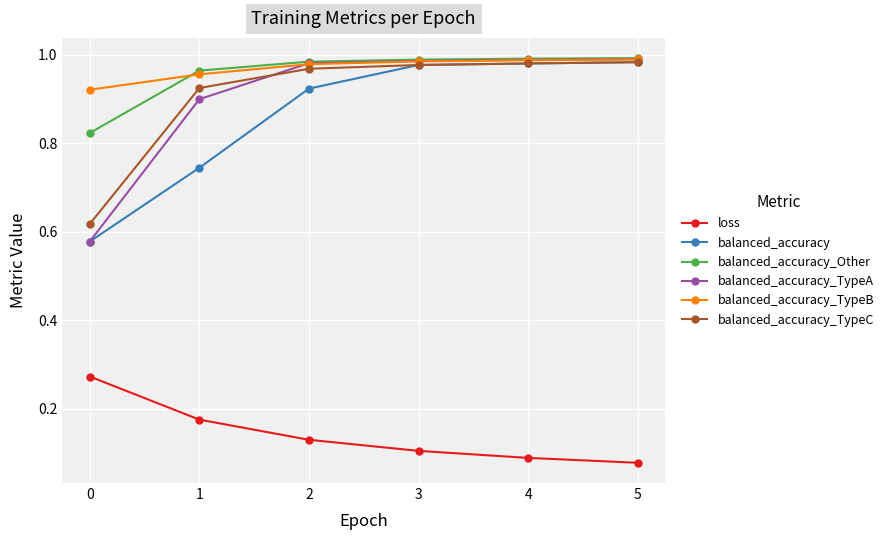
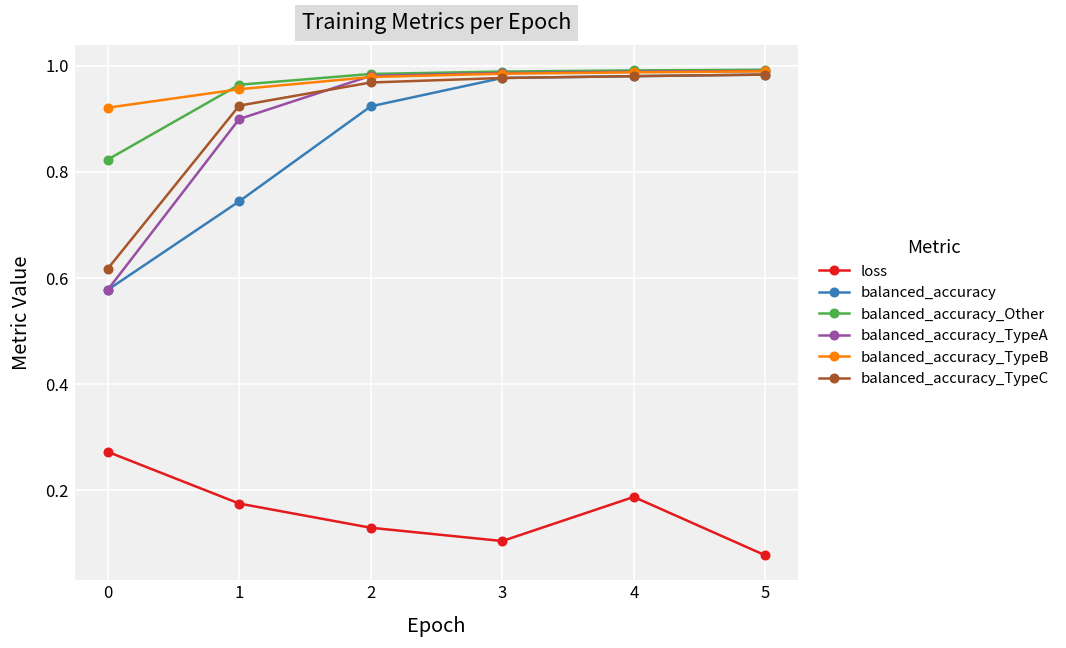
loss, 4: 0.09 -> 0.19
